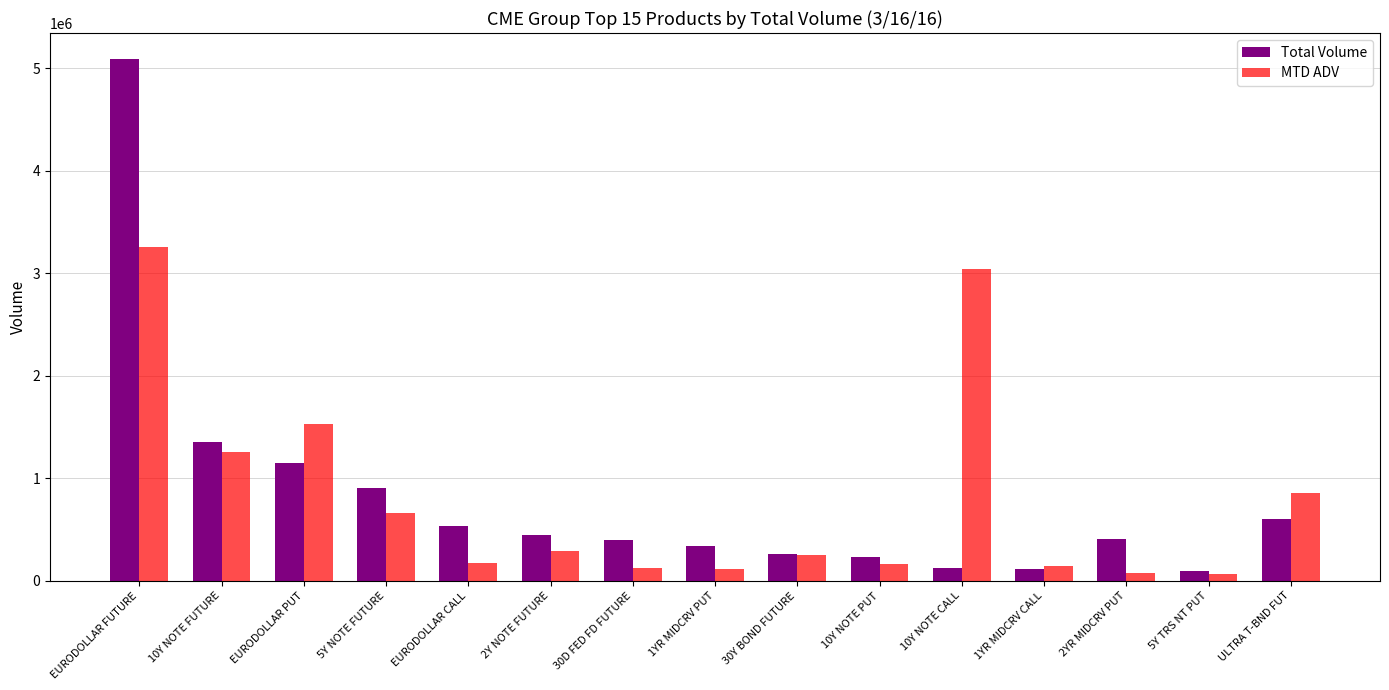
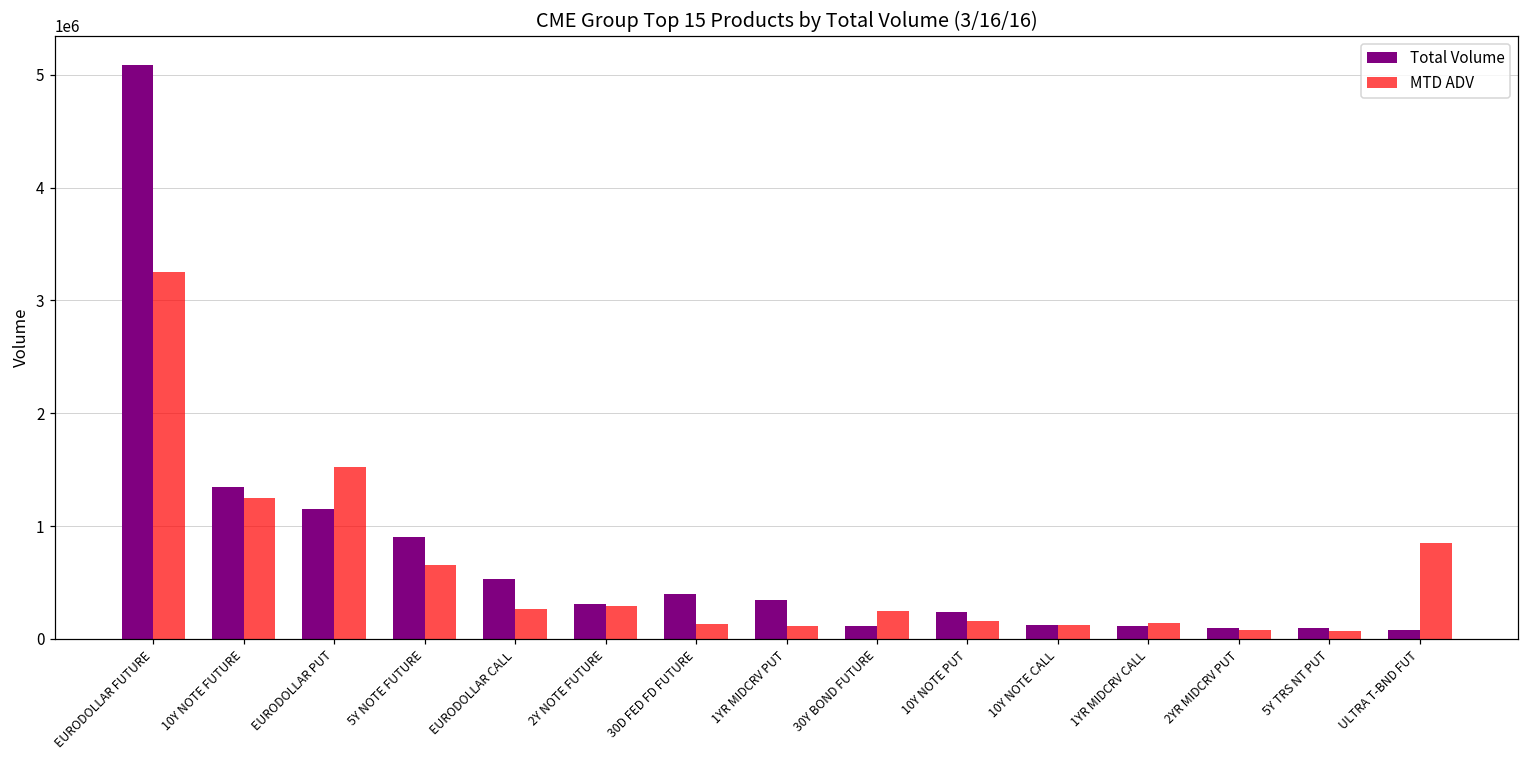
MTD ADV, EURODOLLAR CALL: 170000 -> 260000
Total Volume, 2Y NOTE FUTURE: 440000 -> 310000
Total Volume, 30Y BOND FUTURE: 260000 -> 120000
MTD ADV, 10Y NOTE CALL: 3040000 -> 120000
Total Volume, 2YR MIDCRV PUT: 400000 -> 100000
Total Volume, ULTRA T-BND FUT: 600000 -> 80000
